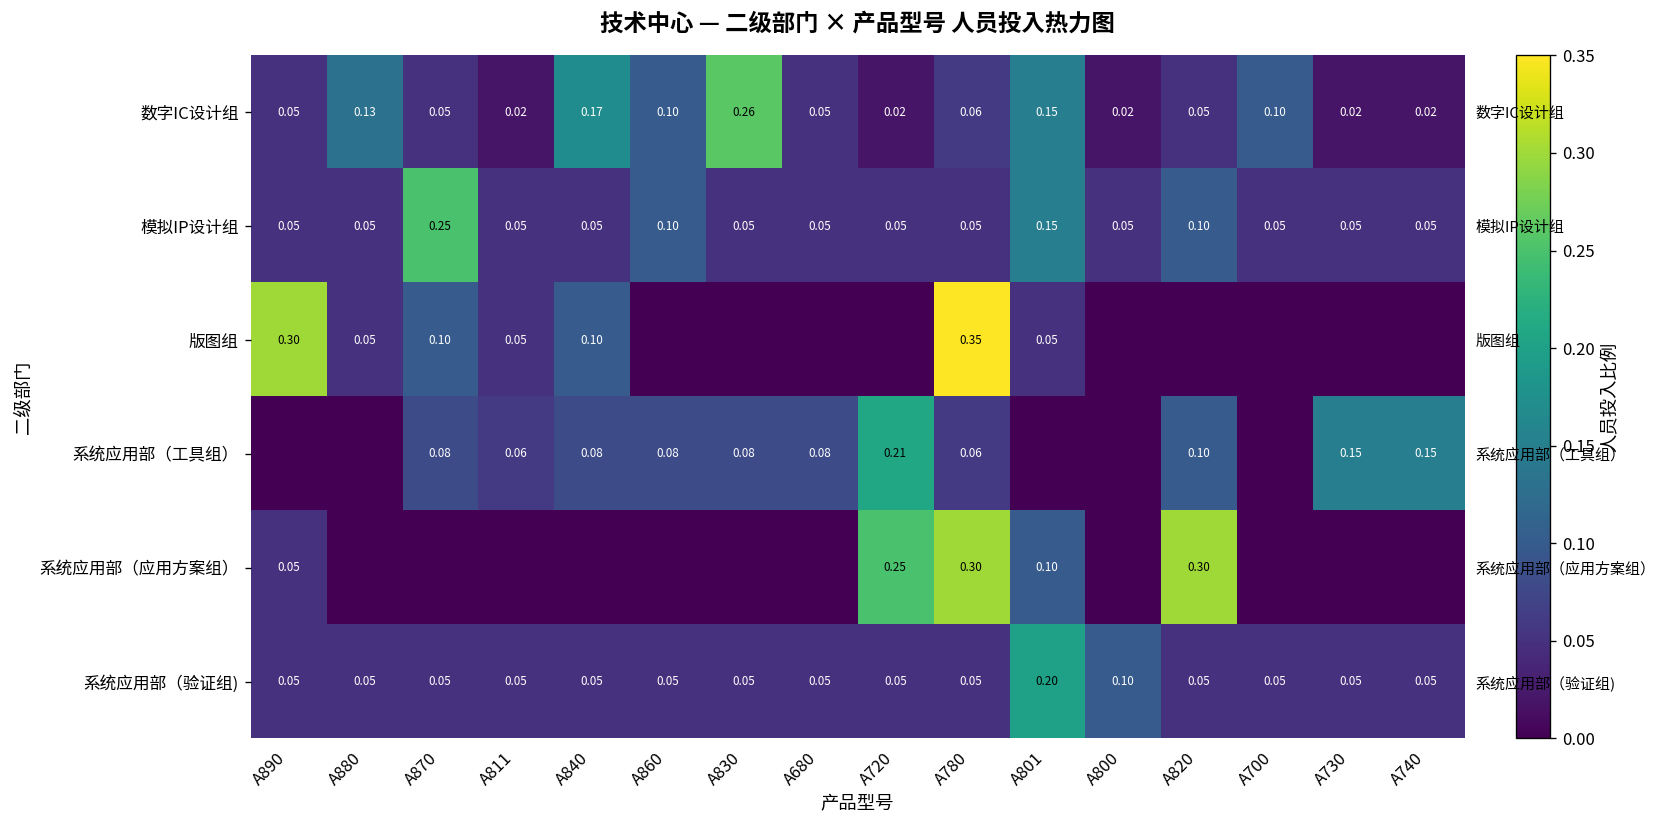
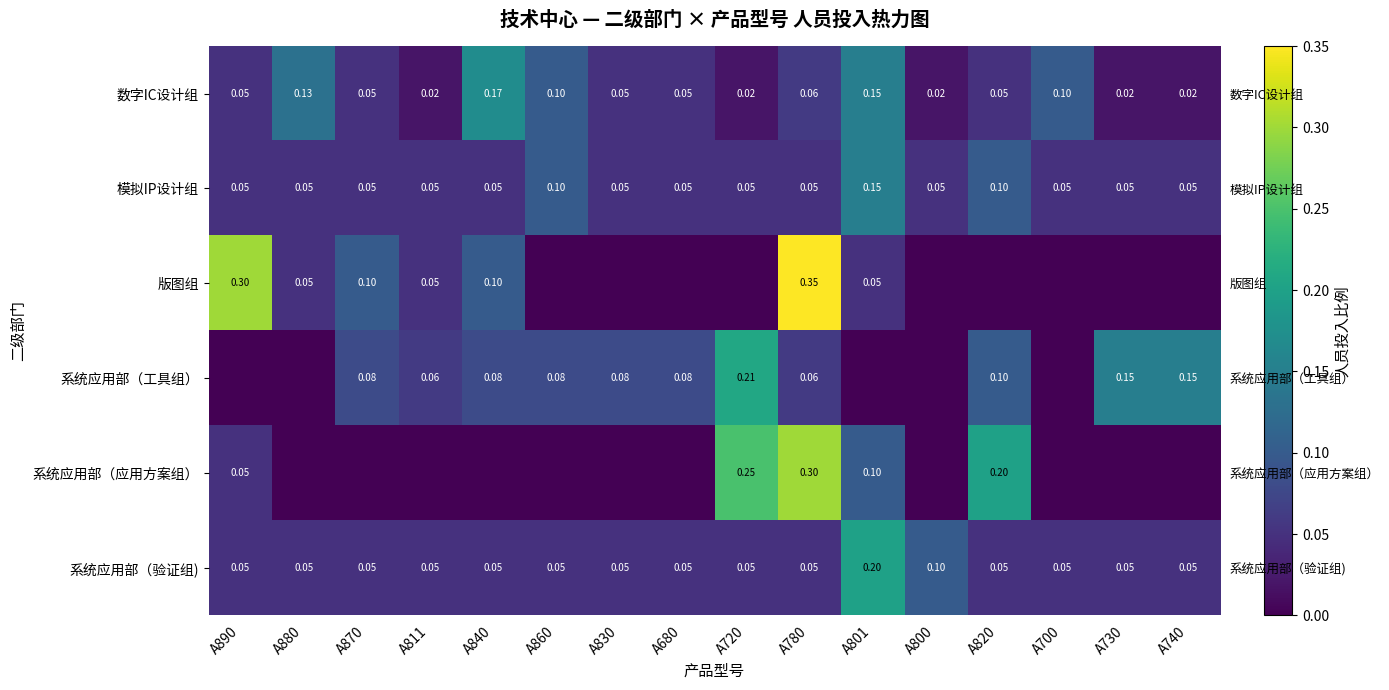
数字IC设计组, A830: 0.26 -> 0.05
模拟IP设计组, A870: 0.25 -> 0.05
系统应用部（应用方案组）, A820: 0.30 -> 0.20
